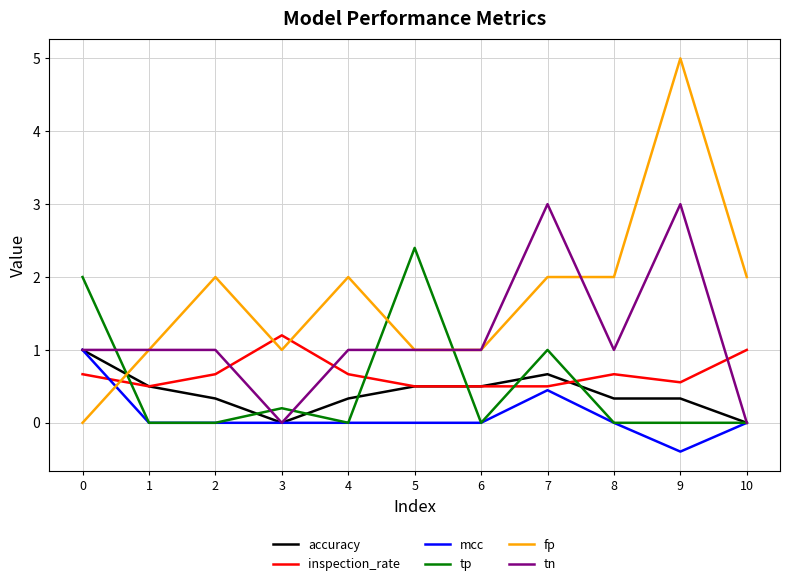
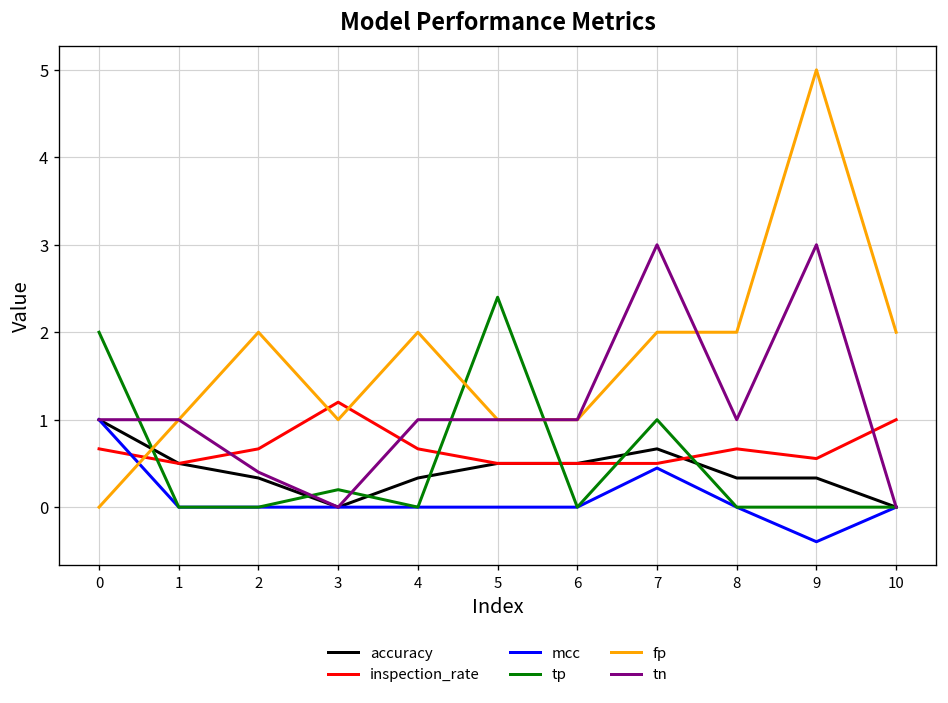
tn, 2: 1.0 -> 0.4
